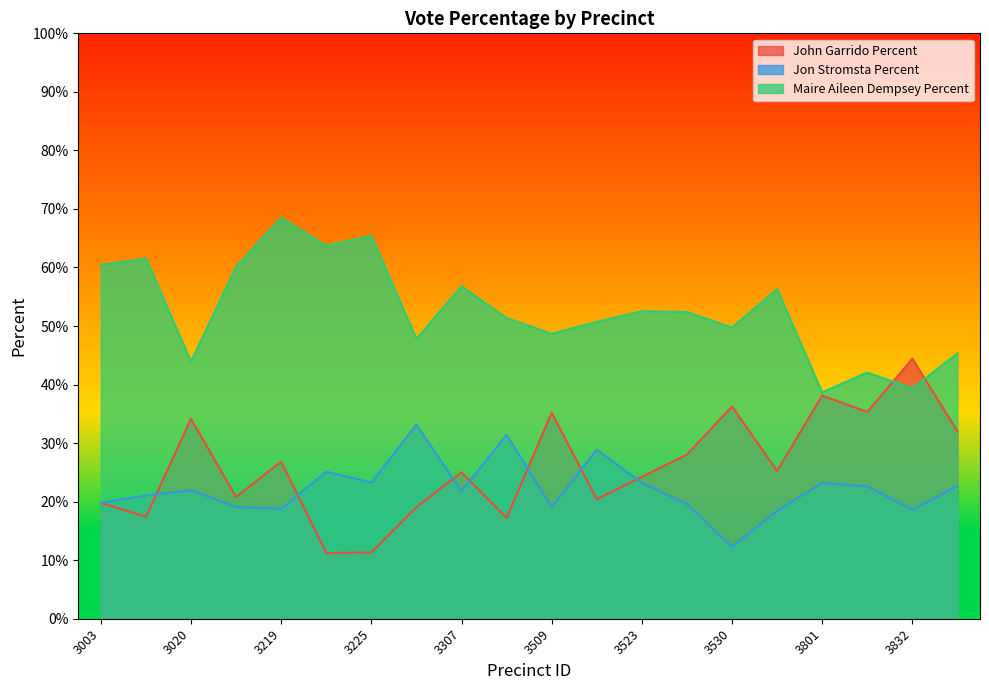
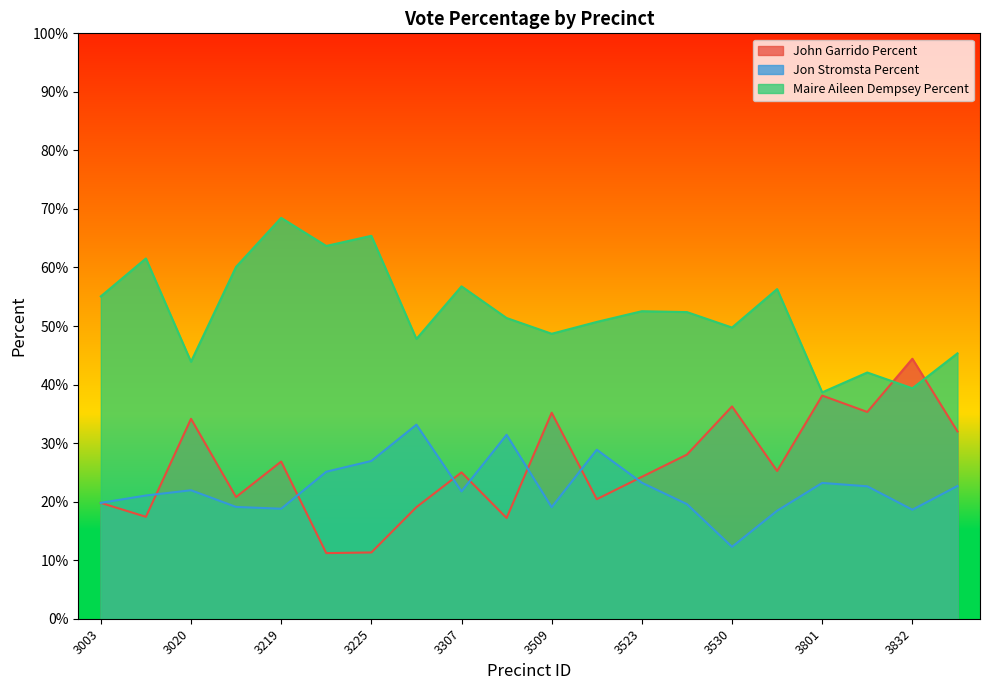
Maire Aileen Dempsey Percent, 3003: 60% -> 55%
Jon Stromsta Percent, 3225: 23% -> 27%
